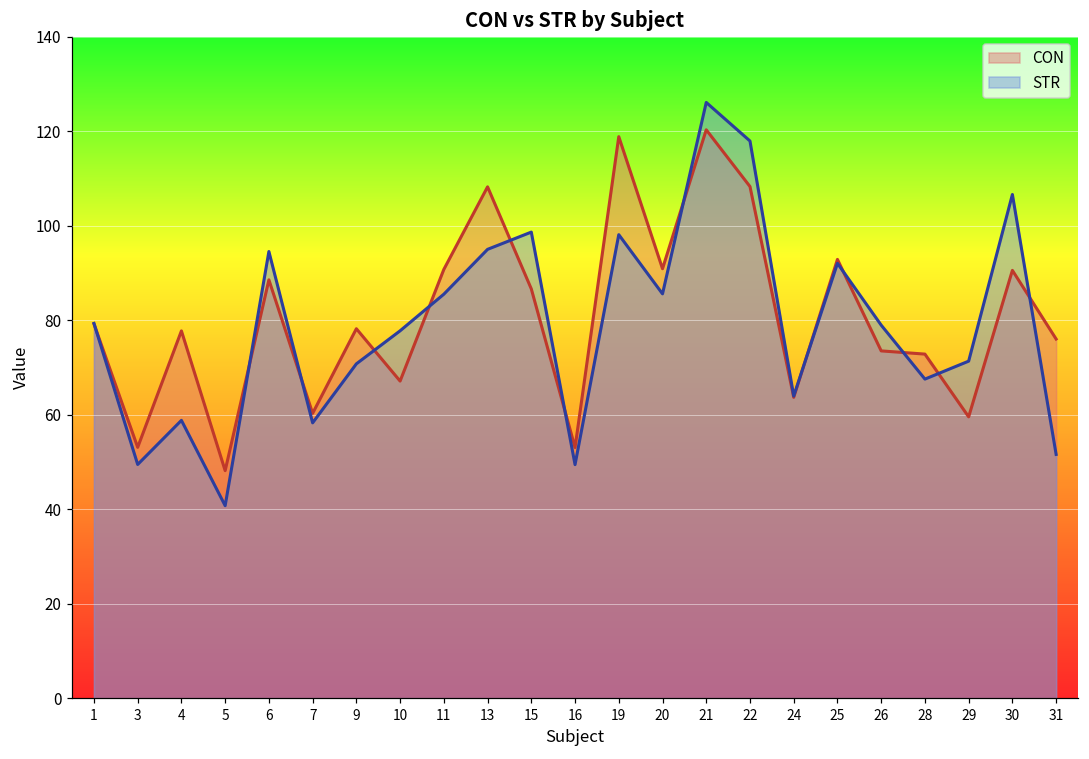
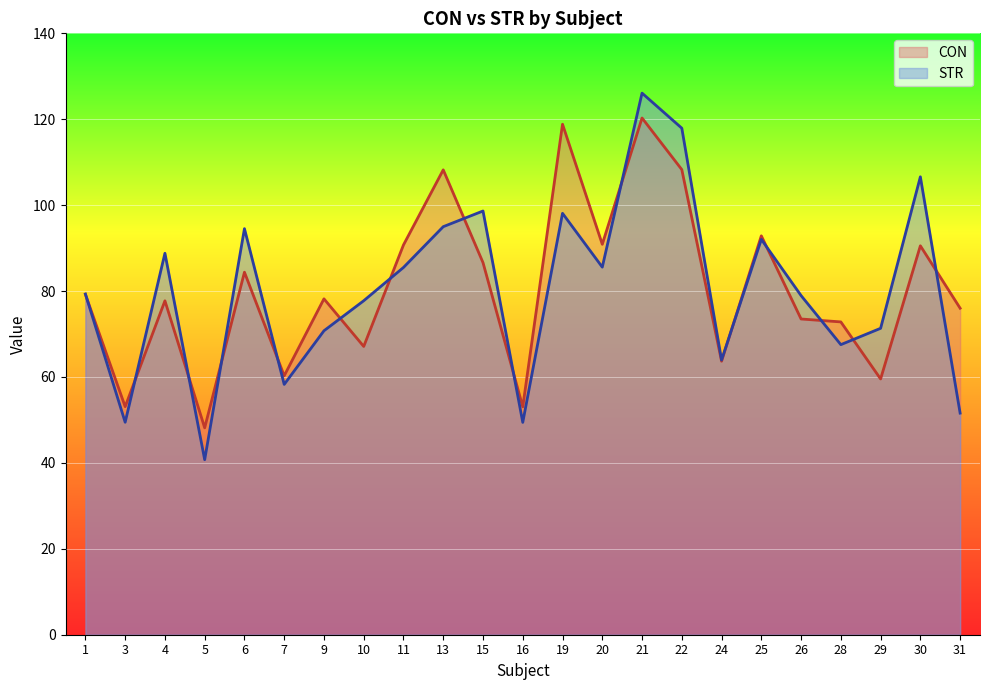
STR, 4: 59 -> 89
CON, 6: 89 -> 84
